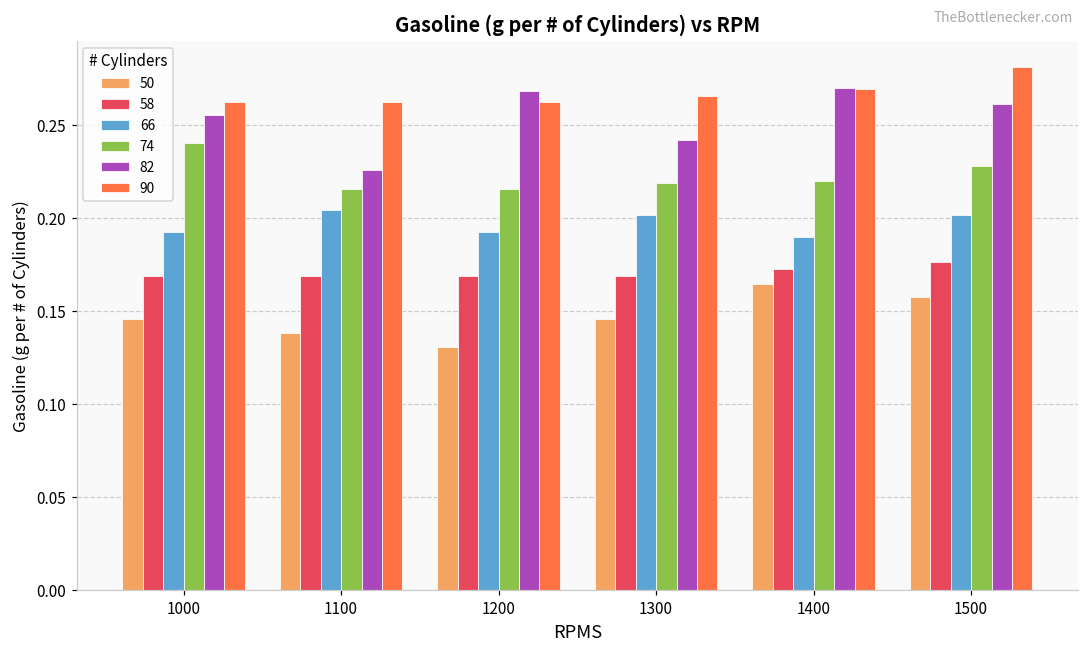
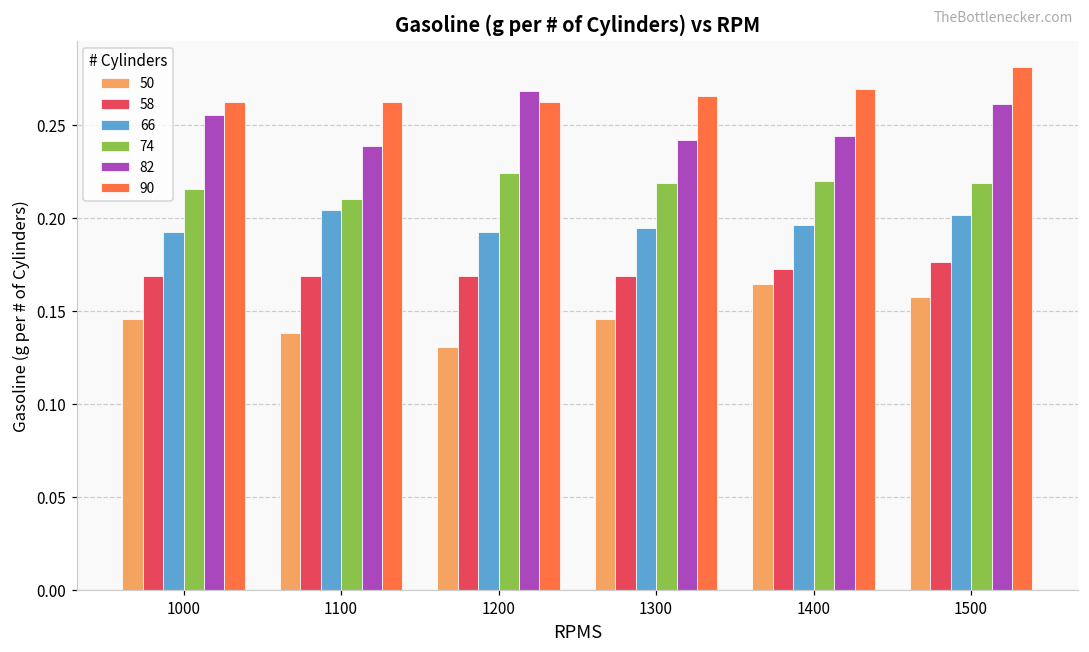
74, 1000: 0.241 -> 0.216
74, 1100: 0.216 -> 0.210
82, 1100: 0.226 -> 0.239
74, 1200: 0.216 -> 0.224
66, 1300: 0.202 -> 0.195
66, 1400: 0.190 -> 0.196
82, 1400: 0.270 -> 0.244
74, 1500: 0.228 -> 0.219
